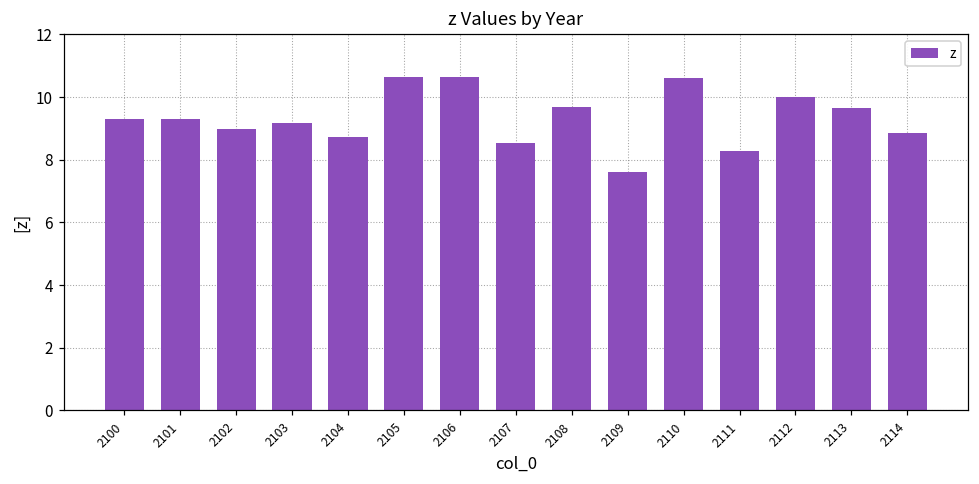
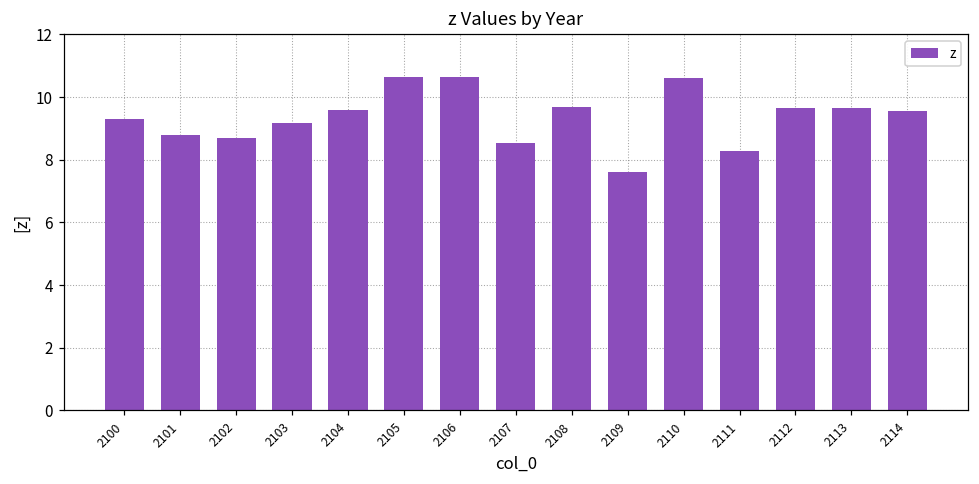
2101: 9.3 -> 8.8
2102: 9.0 -> 8.7
2104: 8.7 -> 9.6
2112: 10.0 -> 9.7
2114: 8.8 -> 9.6
